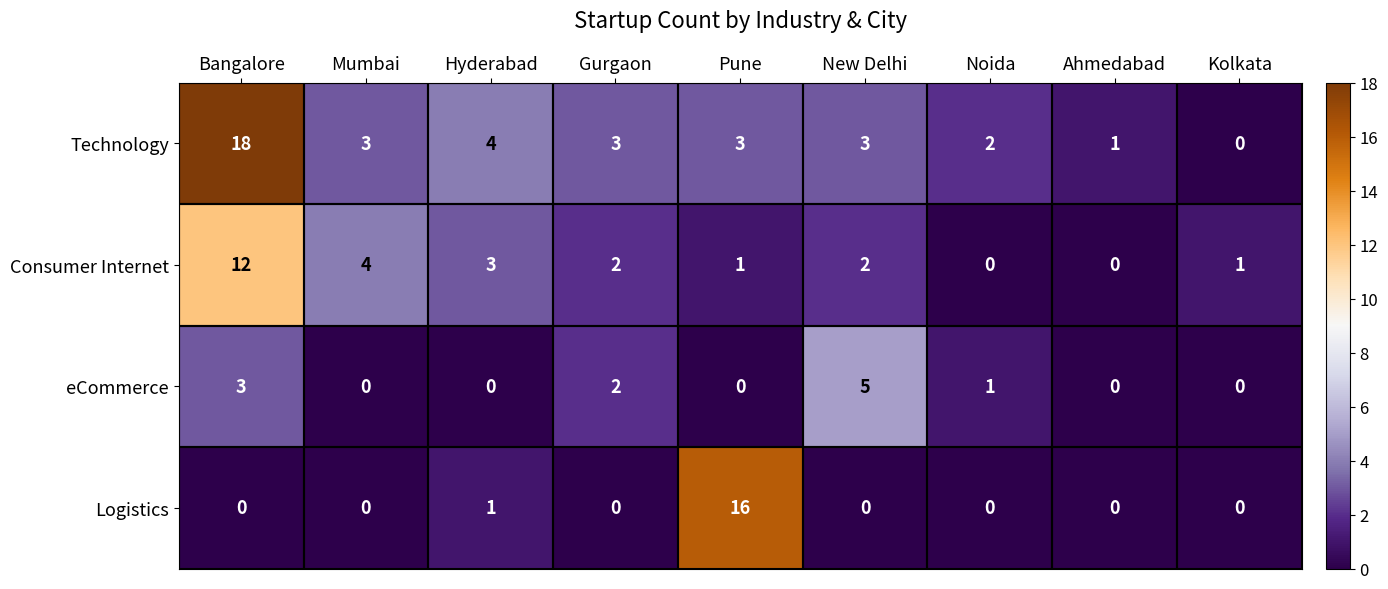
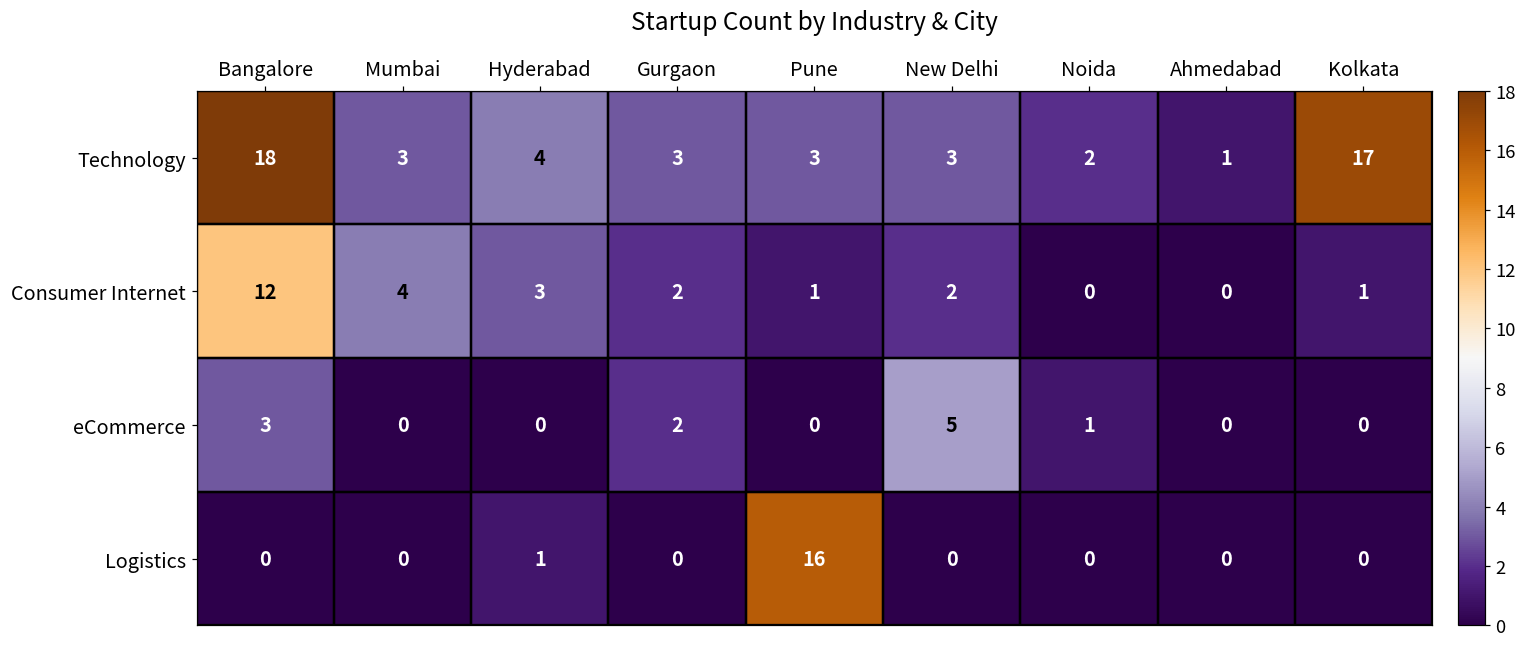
Technology, Kolkata: 0 -> 17
